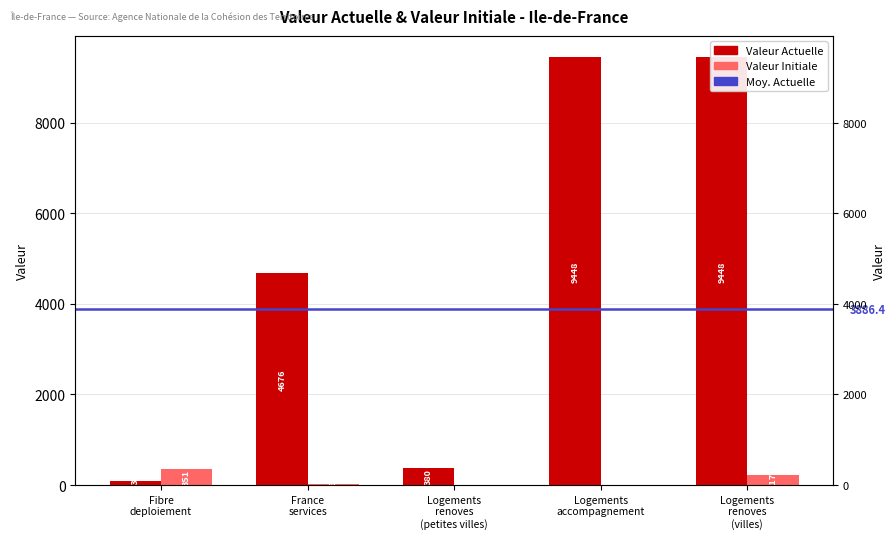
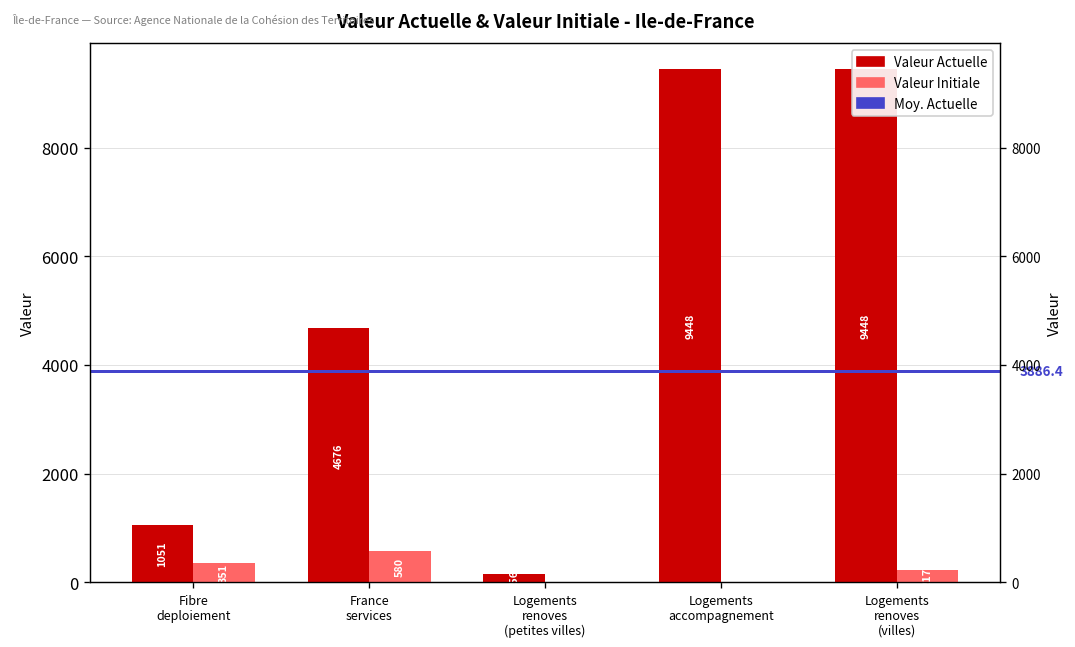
Valeur Actuelle, Fibre deploiement: 100 -> 1100
Valeur Initiale, France services: 0 -> 600
Valeur Actuelle, Logements renoves (petites villes): 400 -> 200
